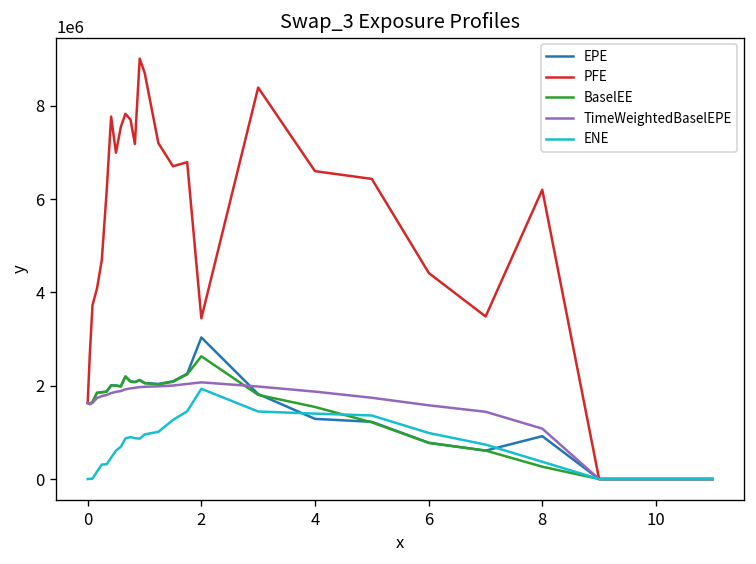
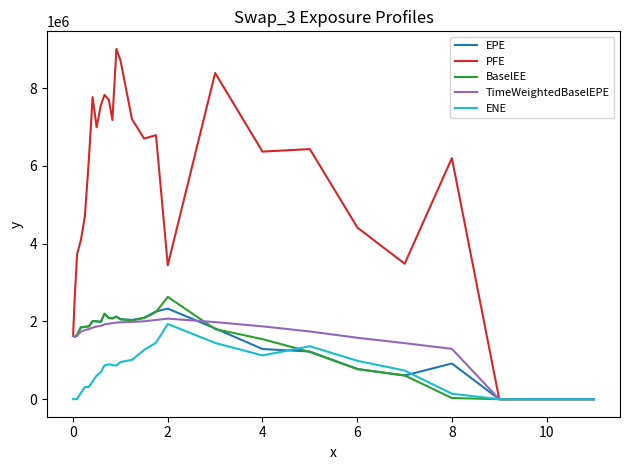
EPE, 2: 3000000 -> 2300000
PFE, 4: 6600000 -> 6400000
ENE, 4: 1400000 -> 1100000
BaselEE, 8: 300000 -> 0
TimeWeightedBaselEPE, 8: 1100000 -> 1300000
ENE, 8: 400000 -> 100000
